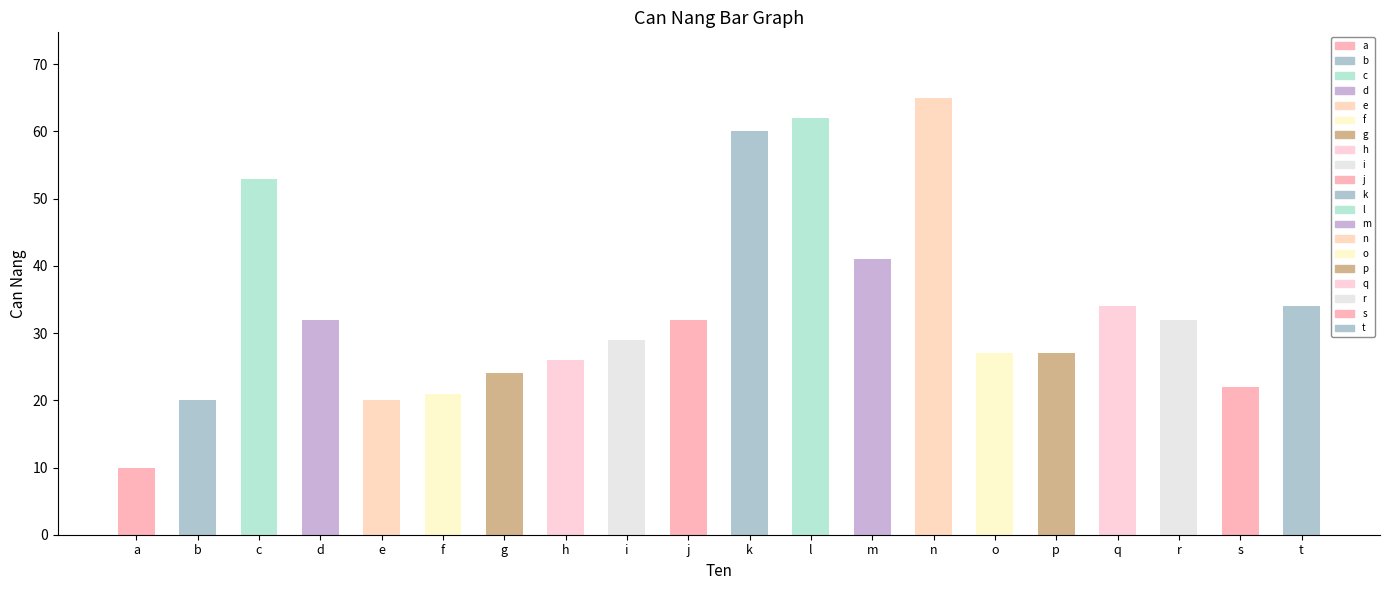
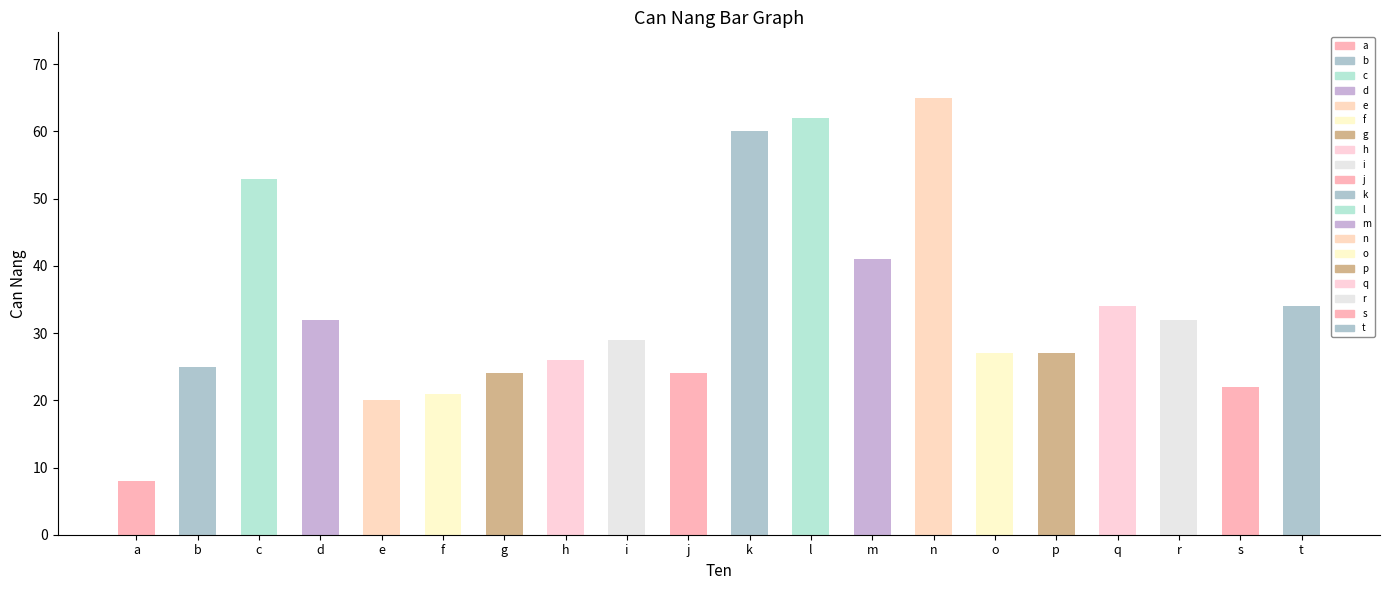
a: 10 -> 8
b: 20 -> 25
j: 32 -> 24
